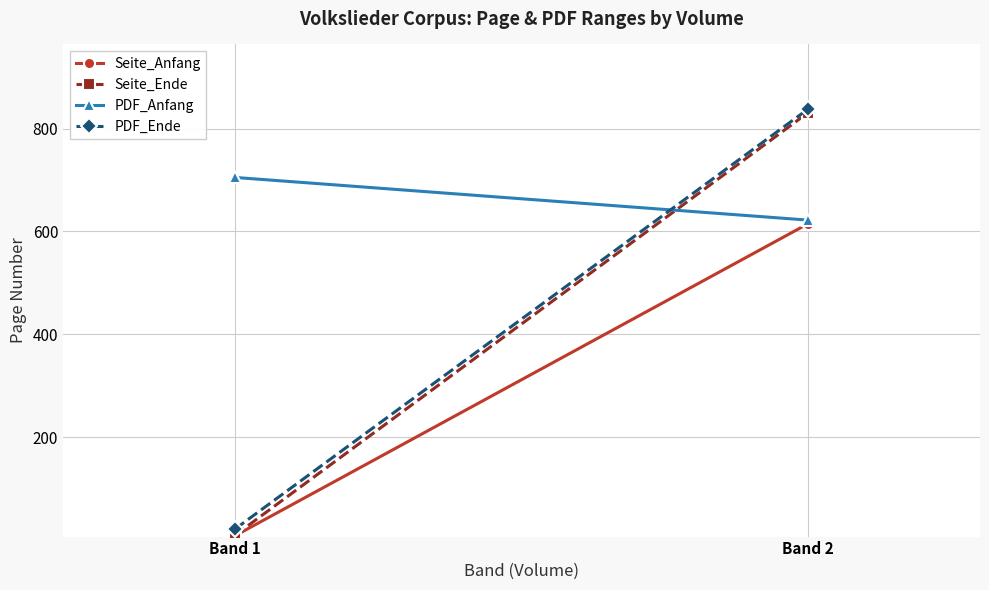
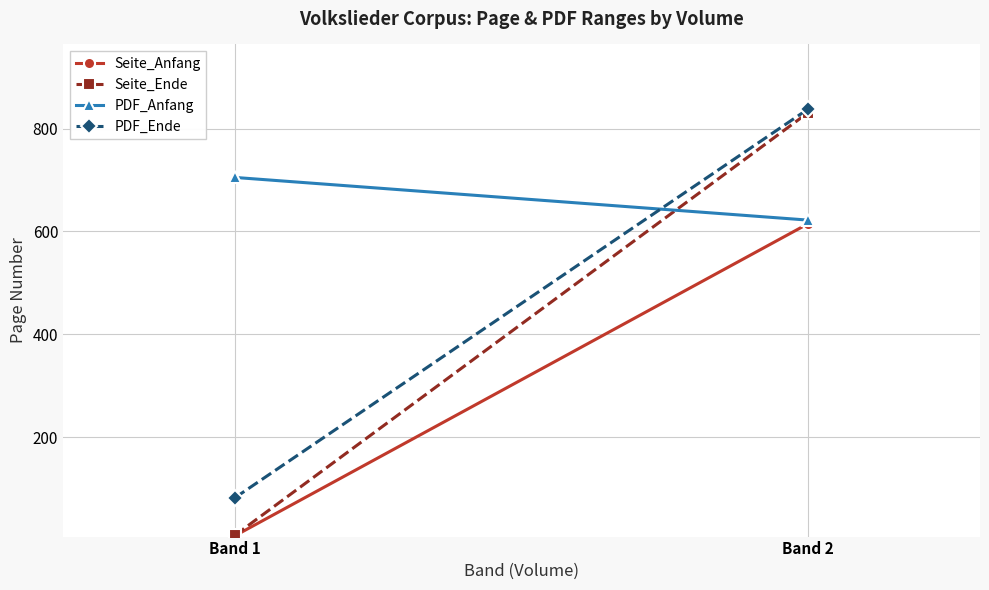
PDF_Ende, Band 1: 20 -> 80
